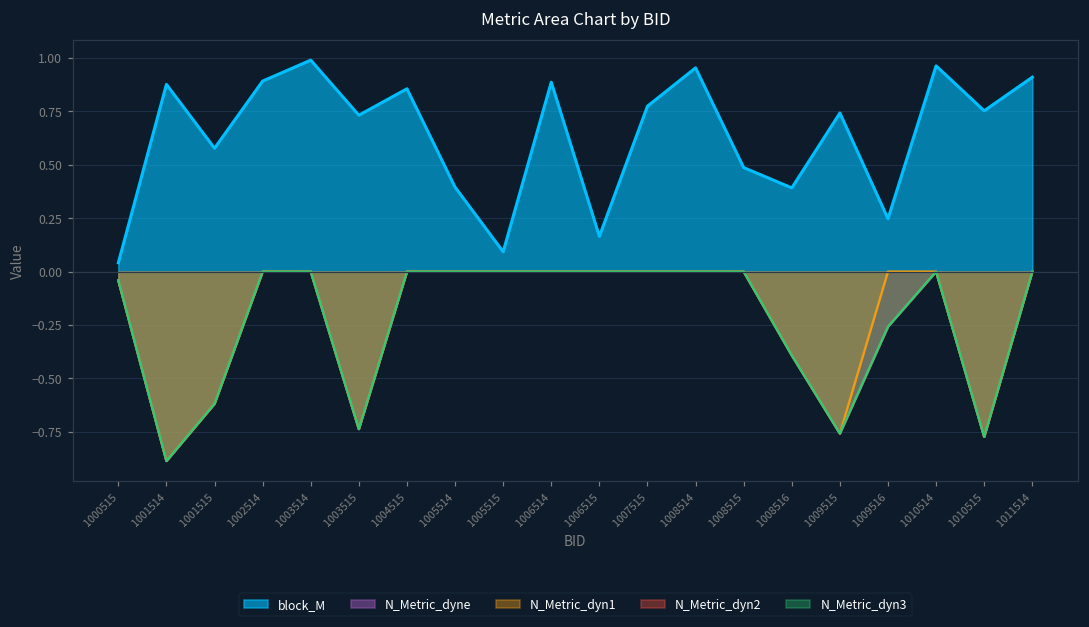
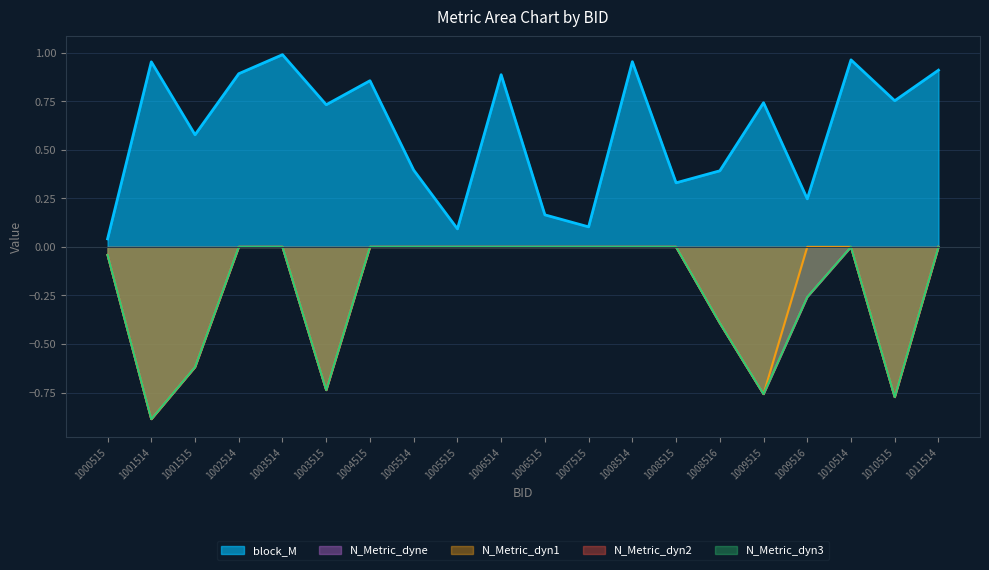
block_M, 1001514: 0.88 -> 0.95
block_M, 1007515: 0.77 -> 0.10
block_M, 1008515: 0.49 -> 0.33
